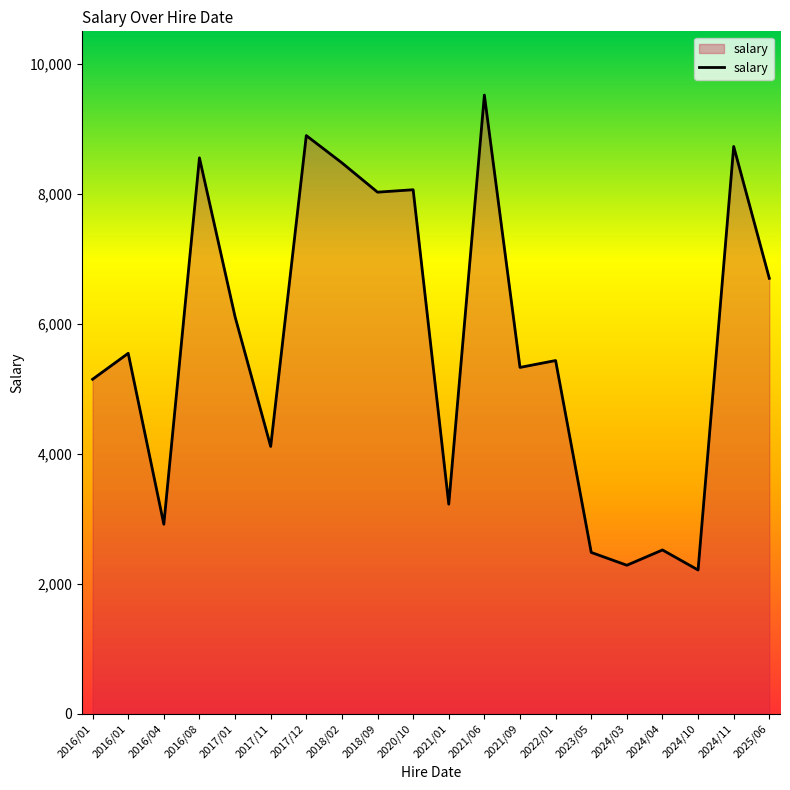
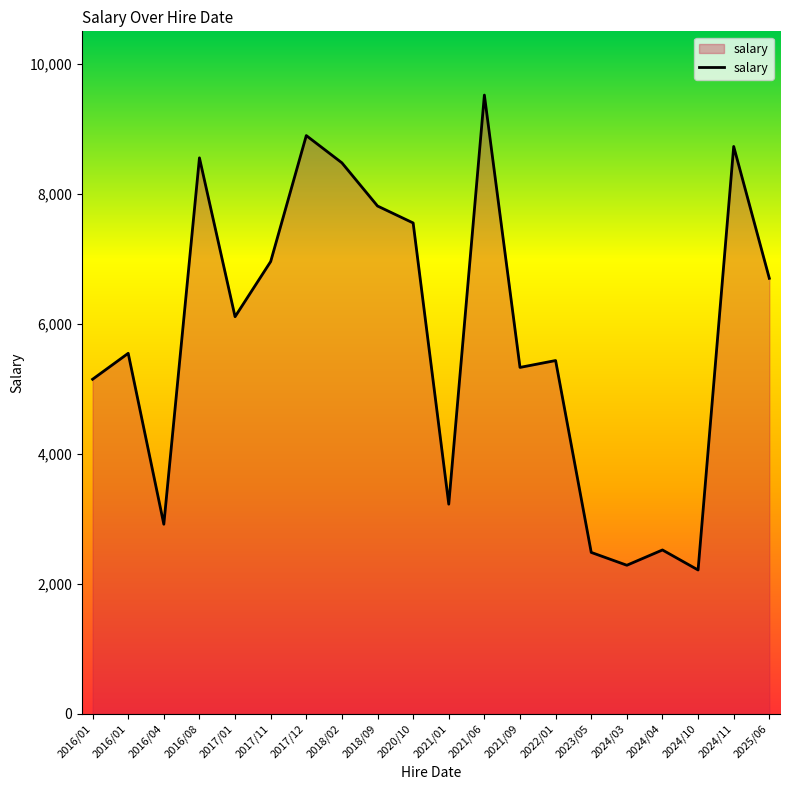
2017/11: 4,100 -> 7,000
2018/09: 8,000 -> 7,800
2020/10: 8,100 -> 7,600
